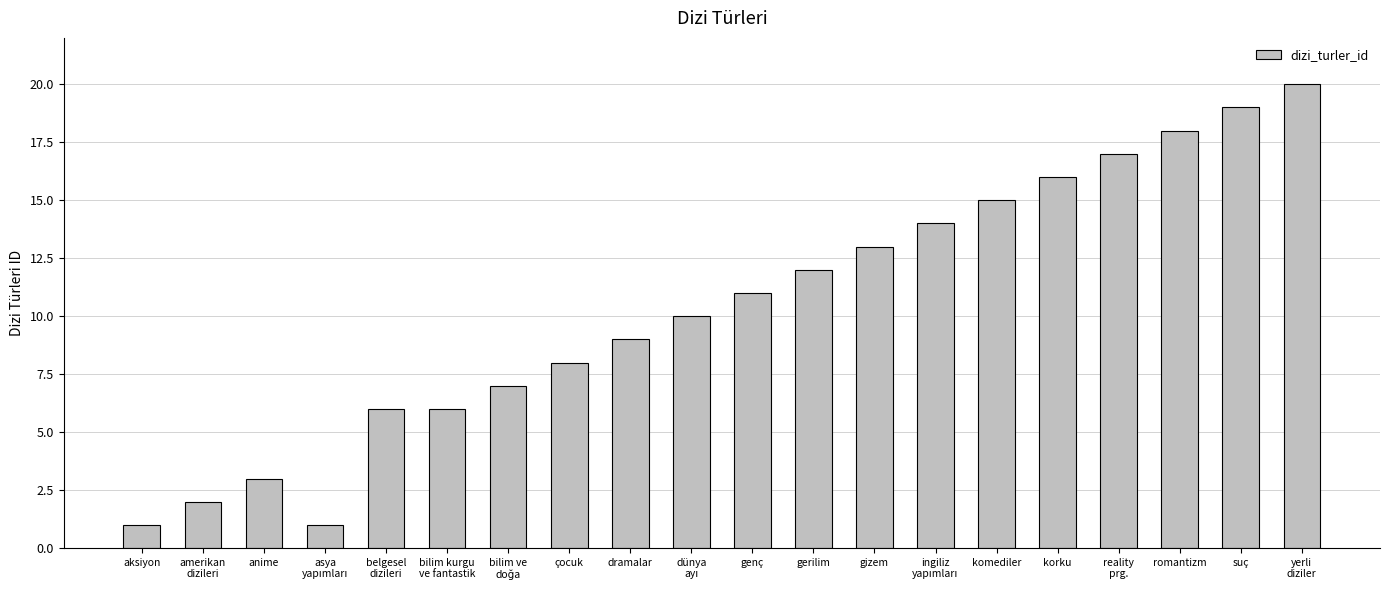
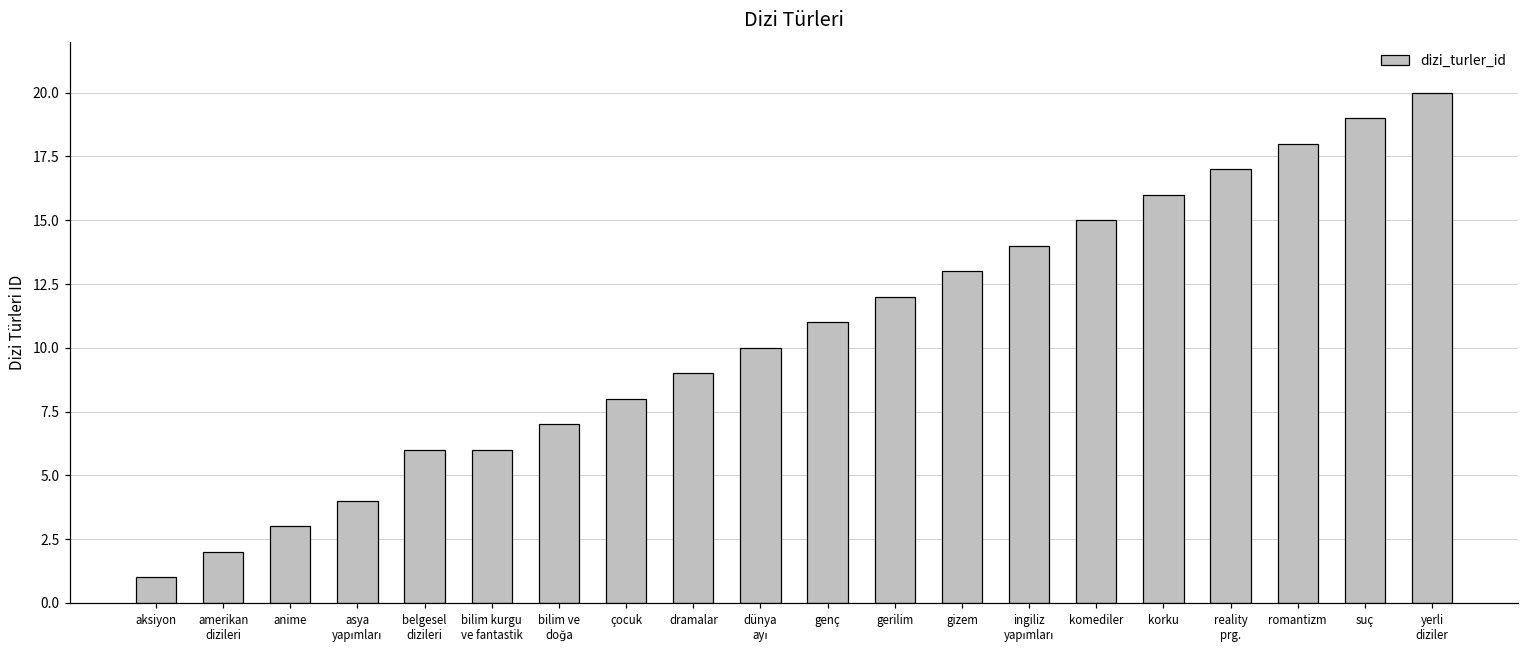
asya yapımları: 1 -> 4
